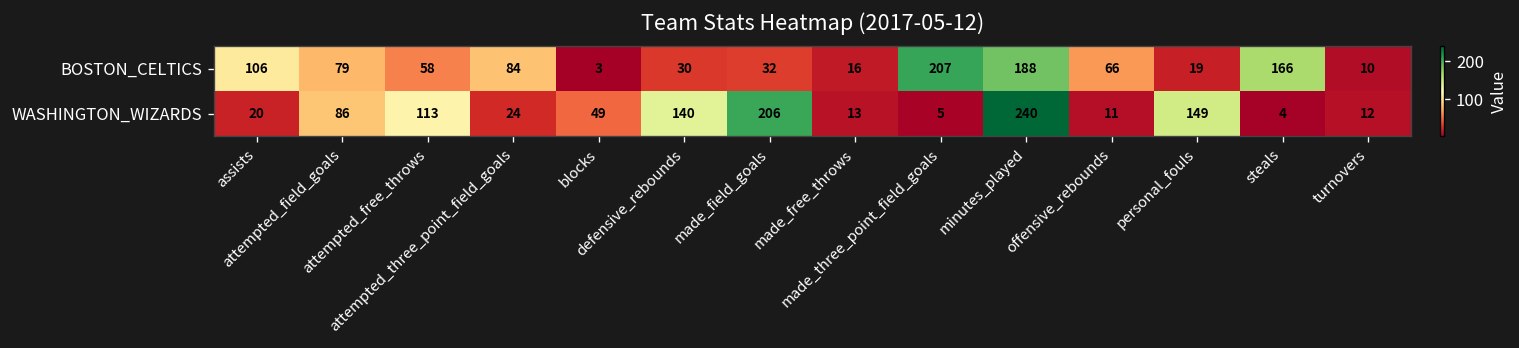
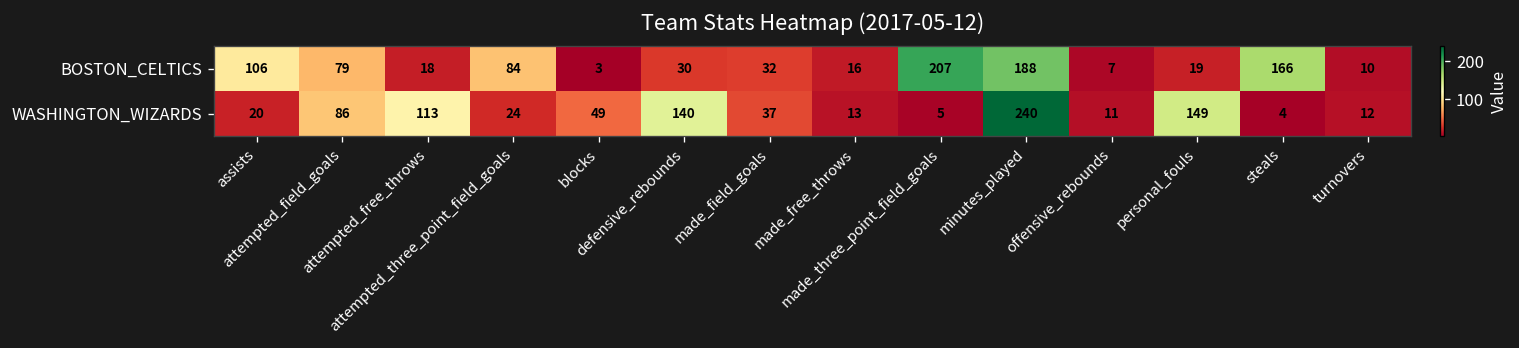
BOSTON_CELTICS, attempted_free_throws: 58 -> 18
BOSTON_CELTICS, offensive_rebounds: 66 -> 7
WASHINGTON_WIZARDS, made_field_goals: 206 -> 37
